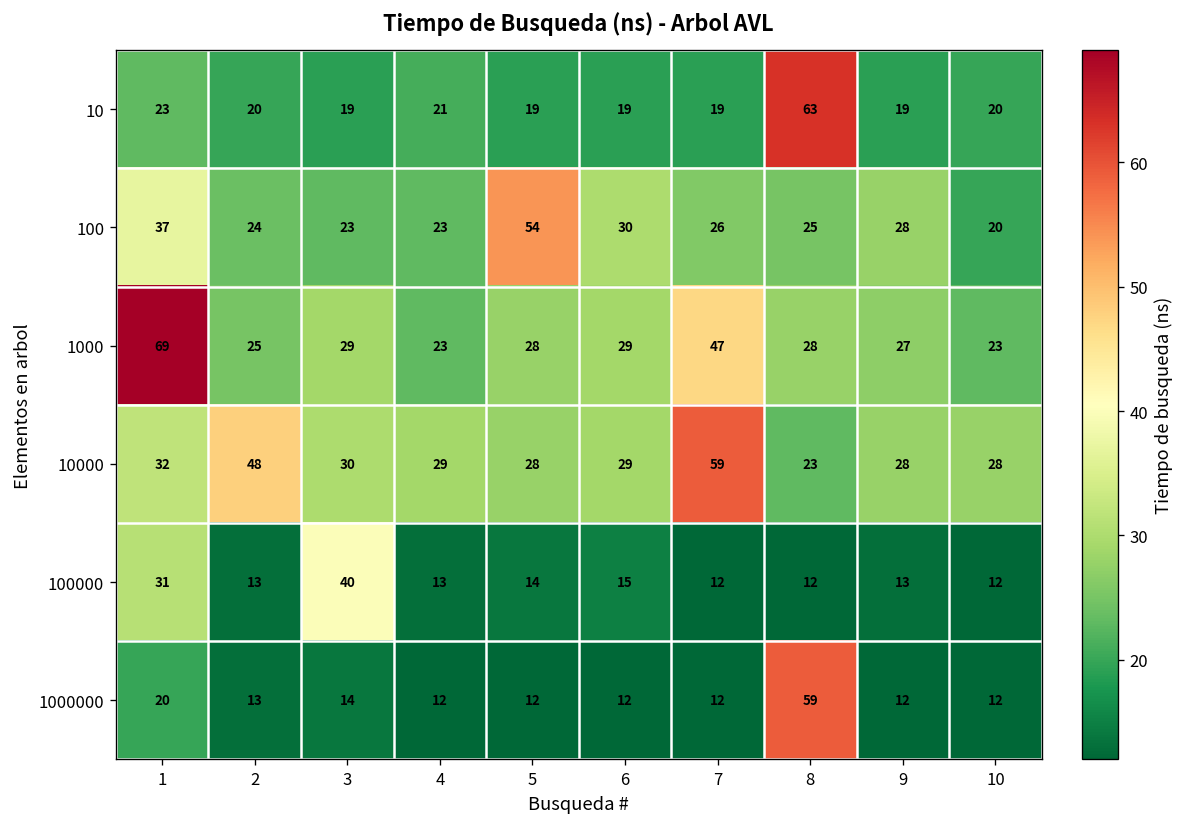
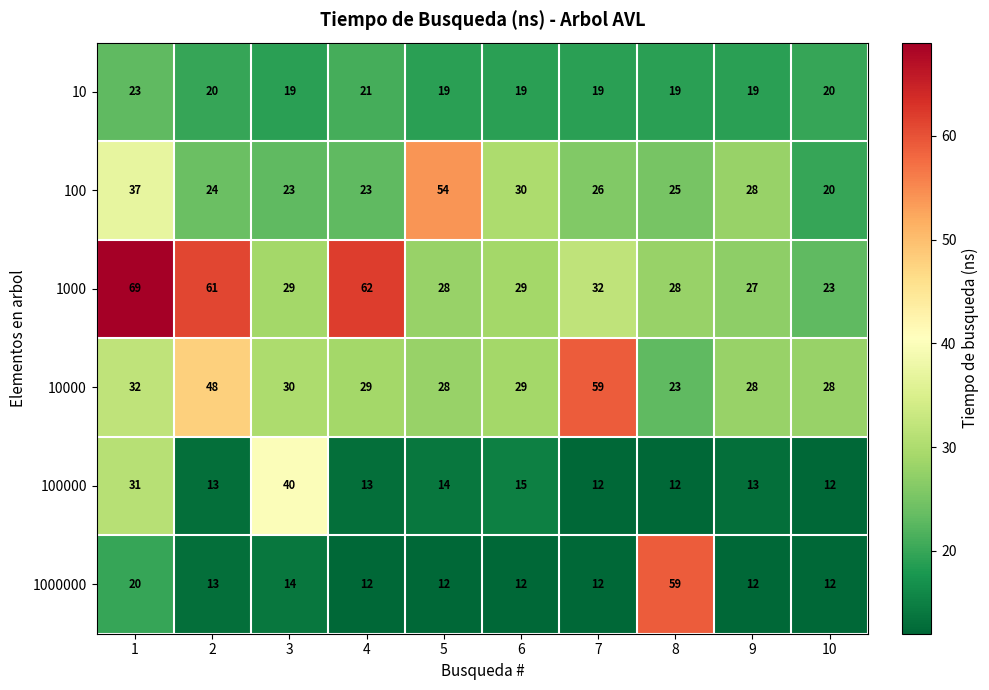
10, 8: 63 -> 19
1000, 2: 25 -> 61
1000, 4: 23 -> 62
1000, 7: 47 -> 32
